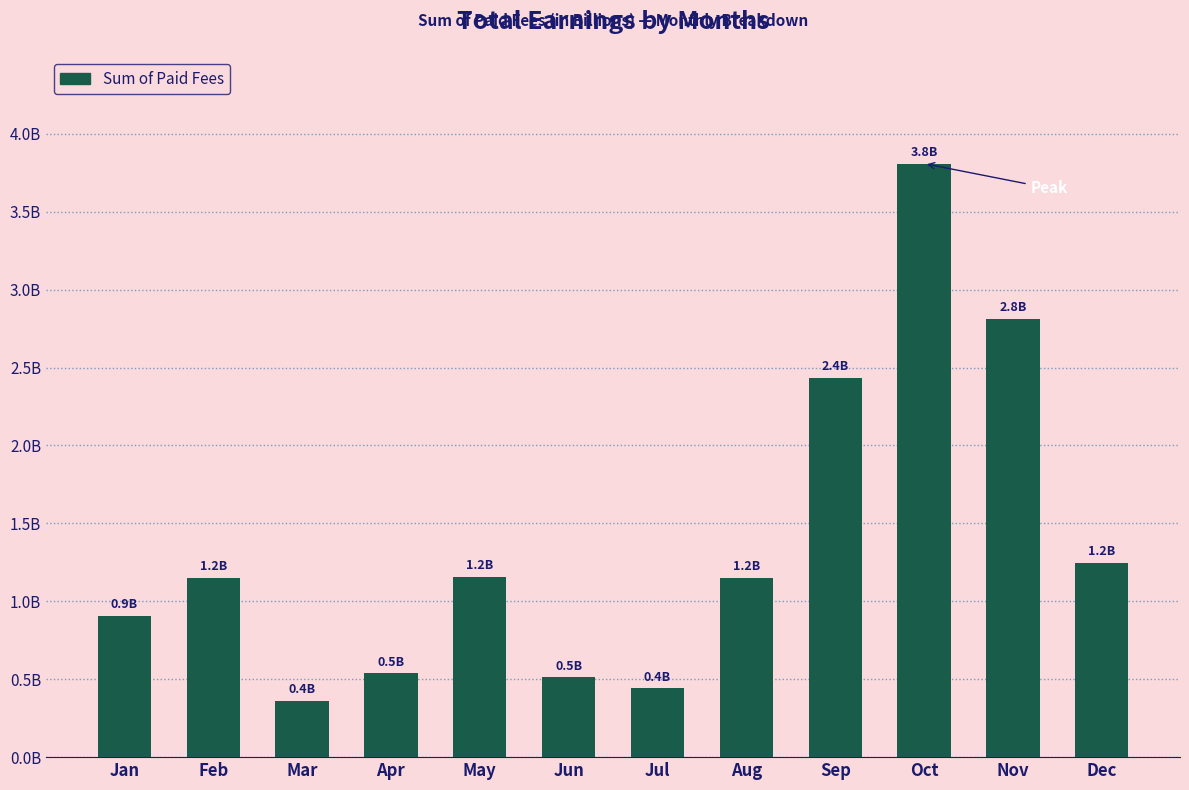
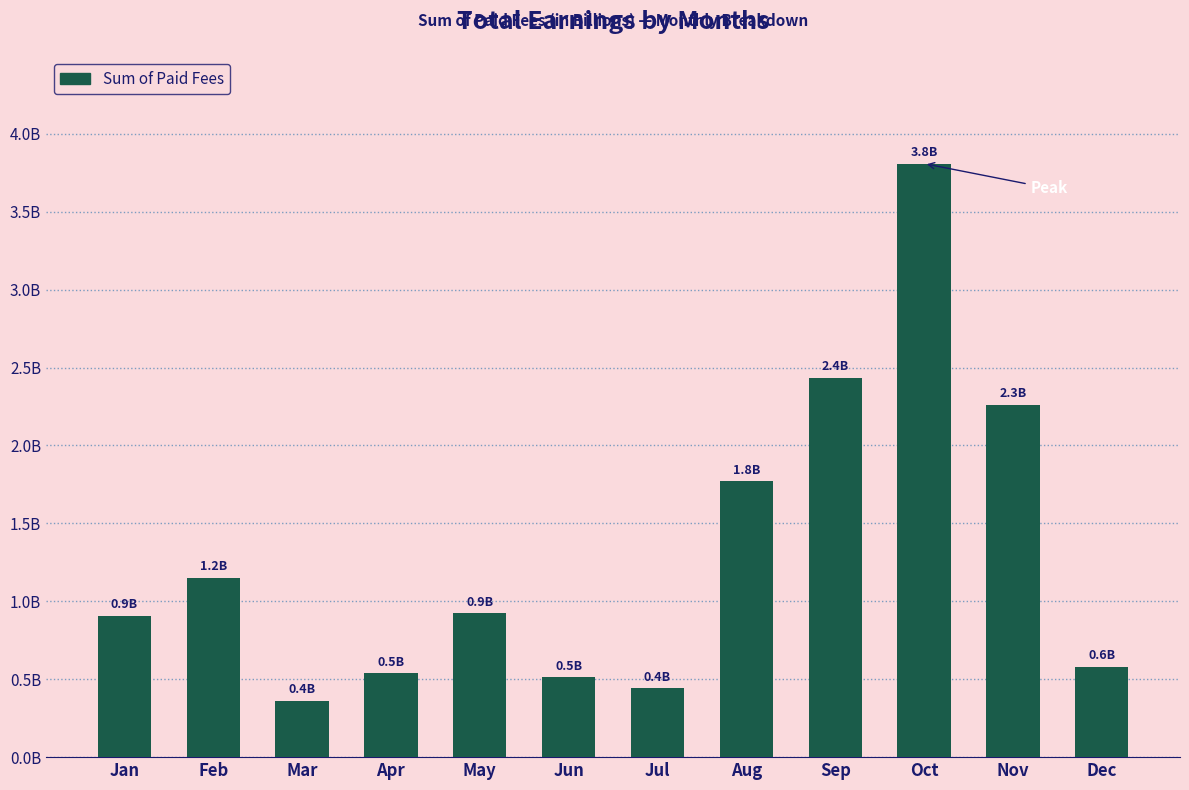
May: 1.2B -> 0.9B
Aug: 1.2B -> 1.8B
Nov: 2.8B -> 2.3B
Dec: 1.2B -> 0.6B
